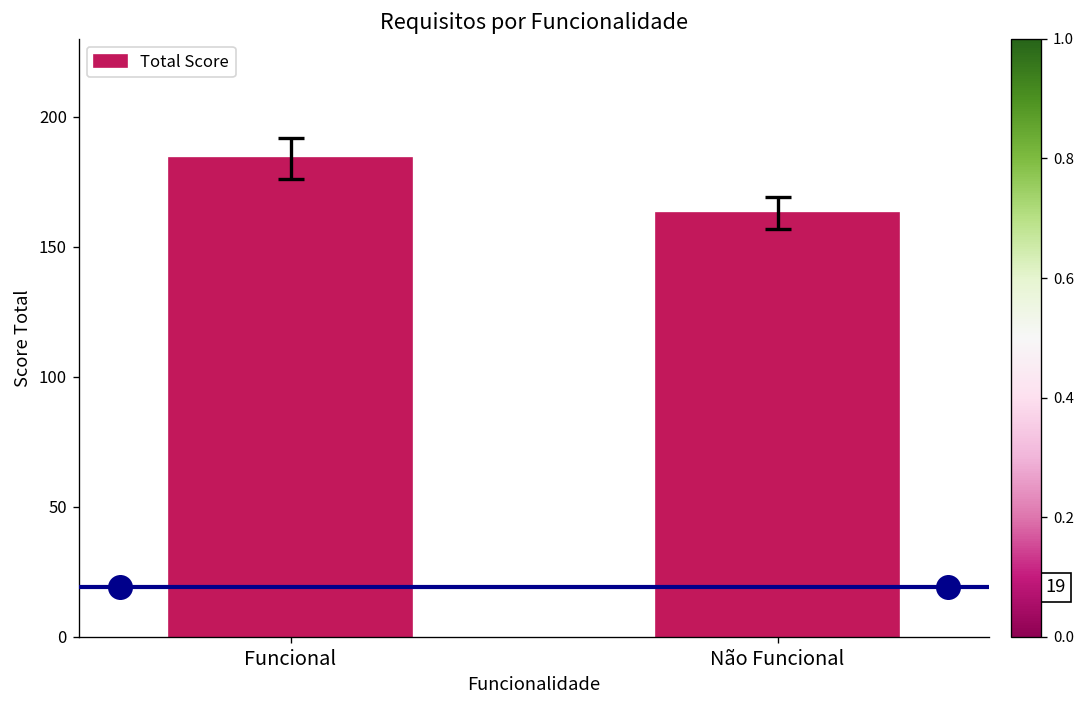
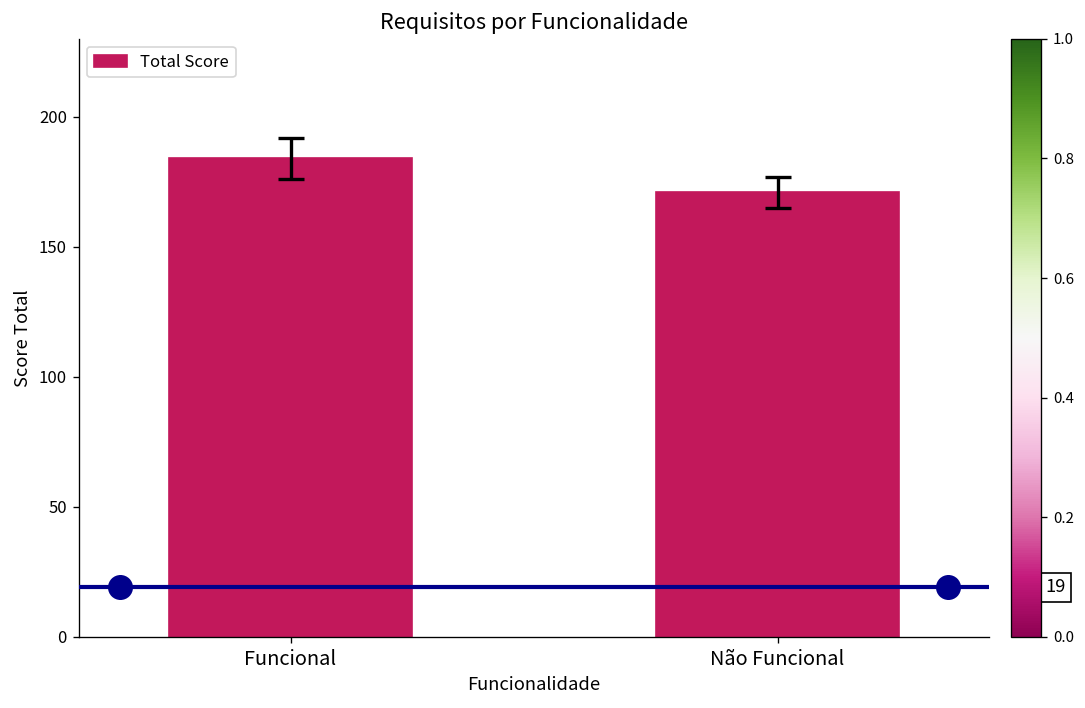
Total Score, Não Funcional: 163 -> 171
